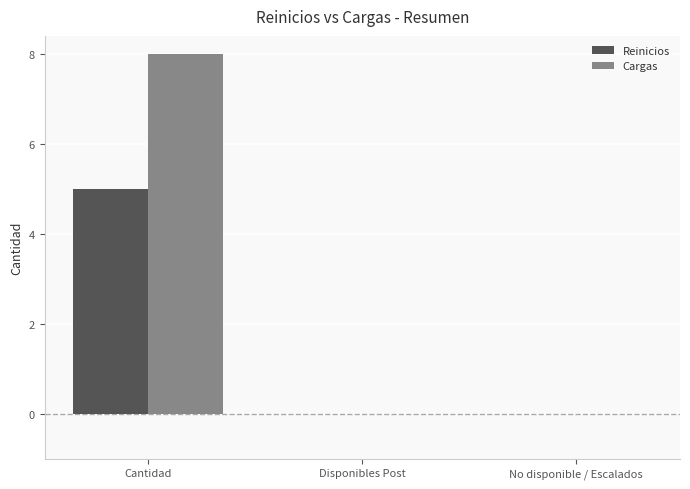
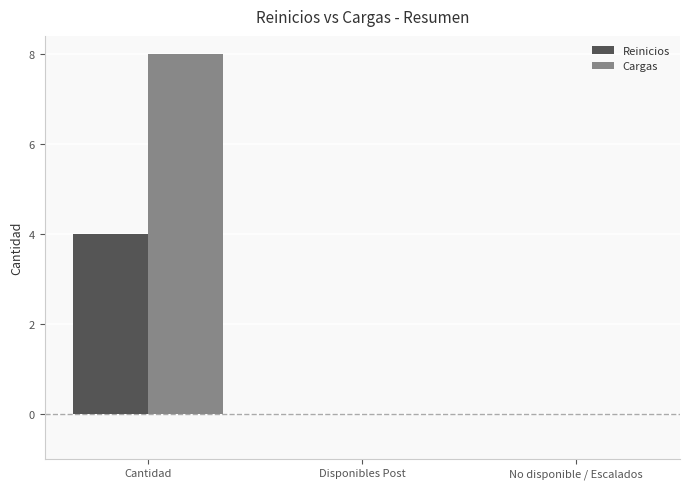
Reinicios, Cantidad: 5 -> 4
